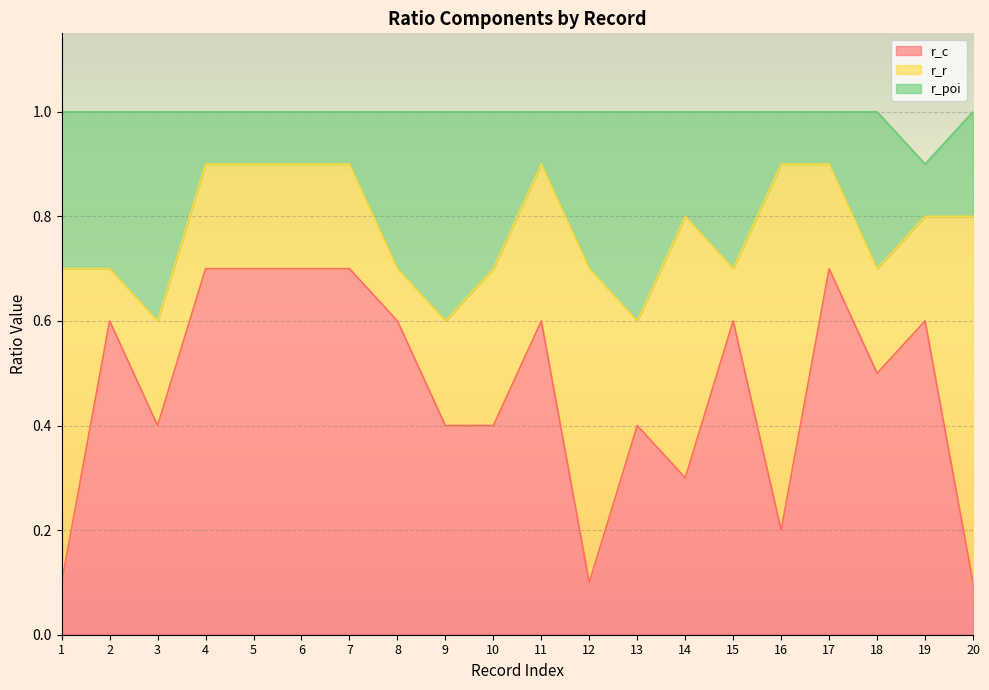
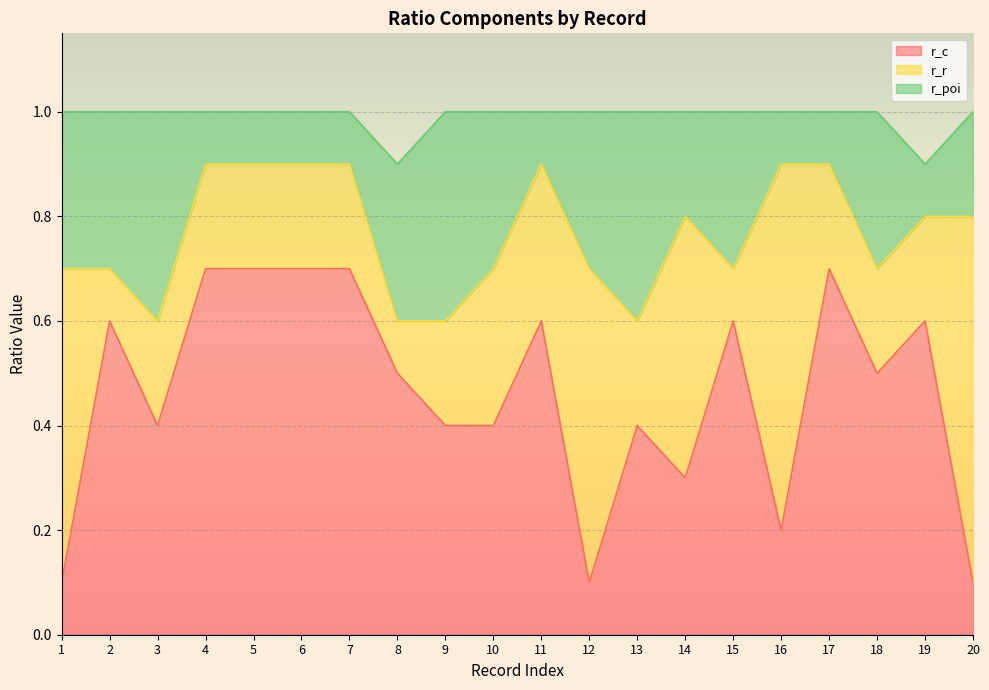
r_c, 8: 0.6 -> 0.5
